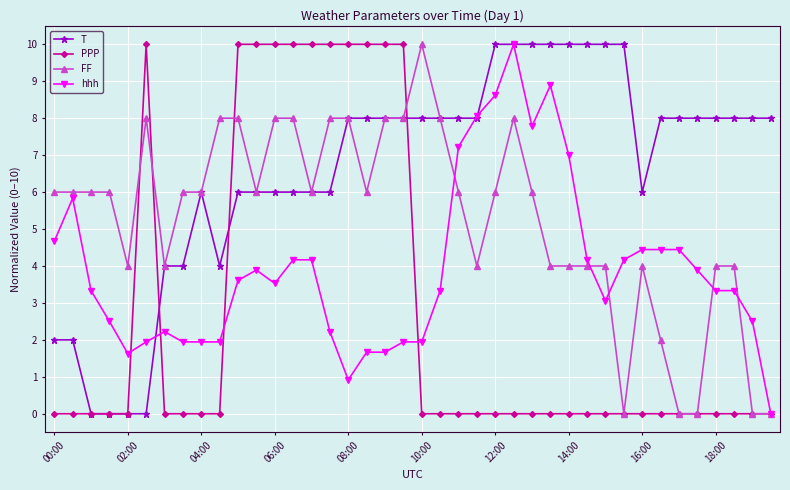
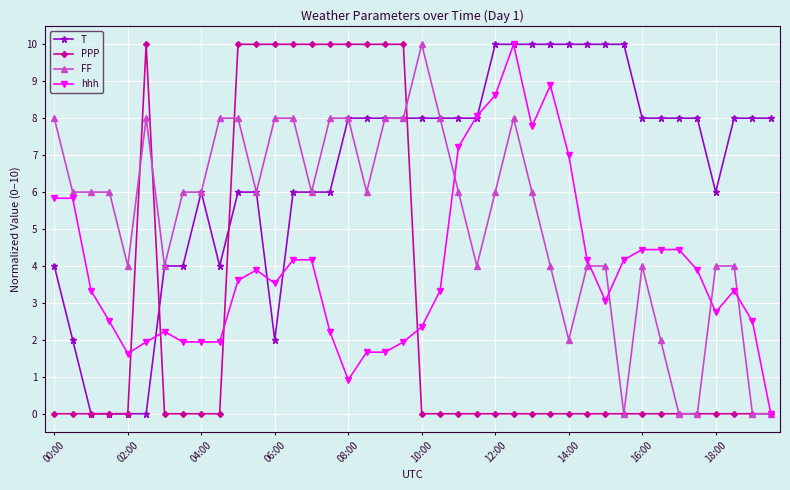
T, 00:00: 2.0 -> 4.0
FF, 00:00: 6.0 -> 8.0
hhh, 00:00: 4.7 -> 5.8
T, 06:00: 6.0 -> 2.0
hhh, 10:00: 1.9 -> 2.4
FF, 14:00: 4.0 -> 2.0
T, 16:00: 6.0 -> 8.0
T, 18:00: 8.0 -> 6.0
hhh, 18:00: 3.3 -> 2.8
